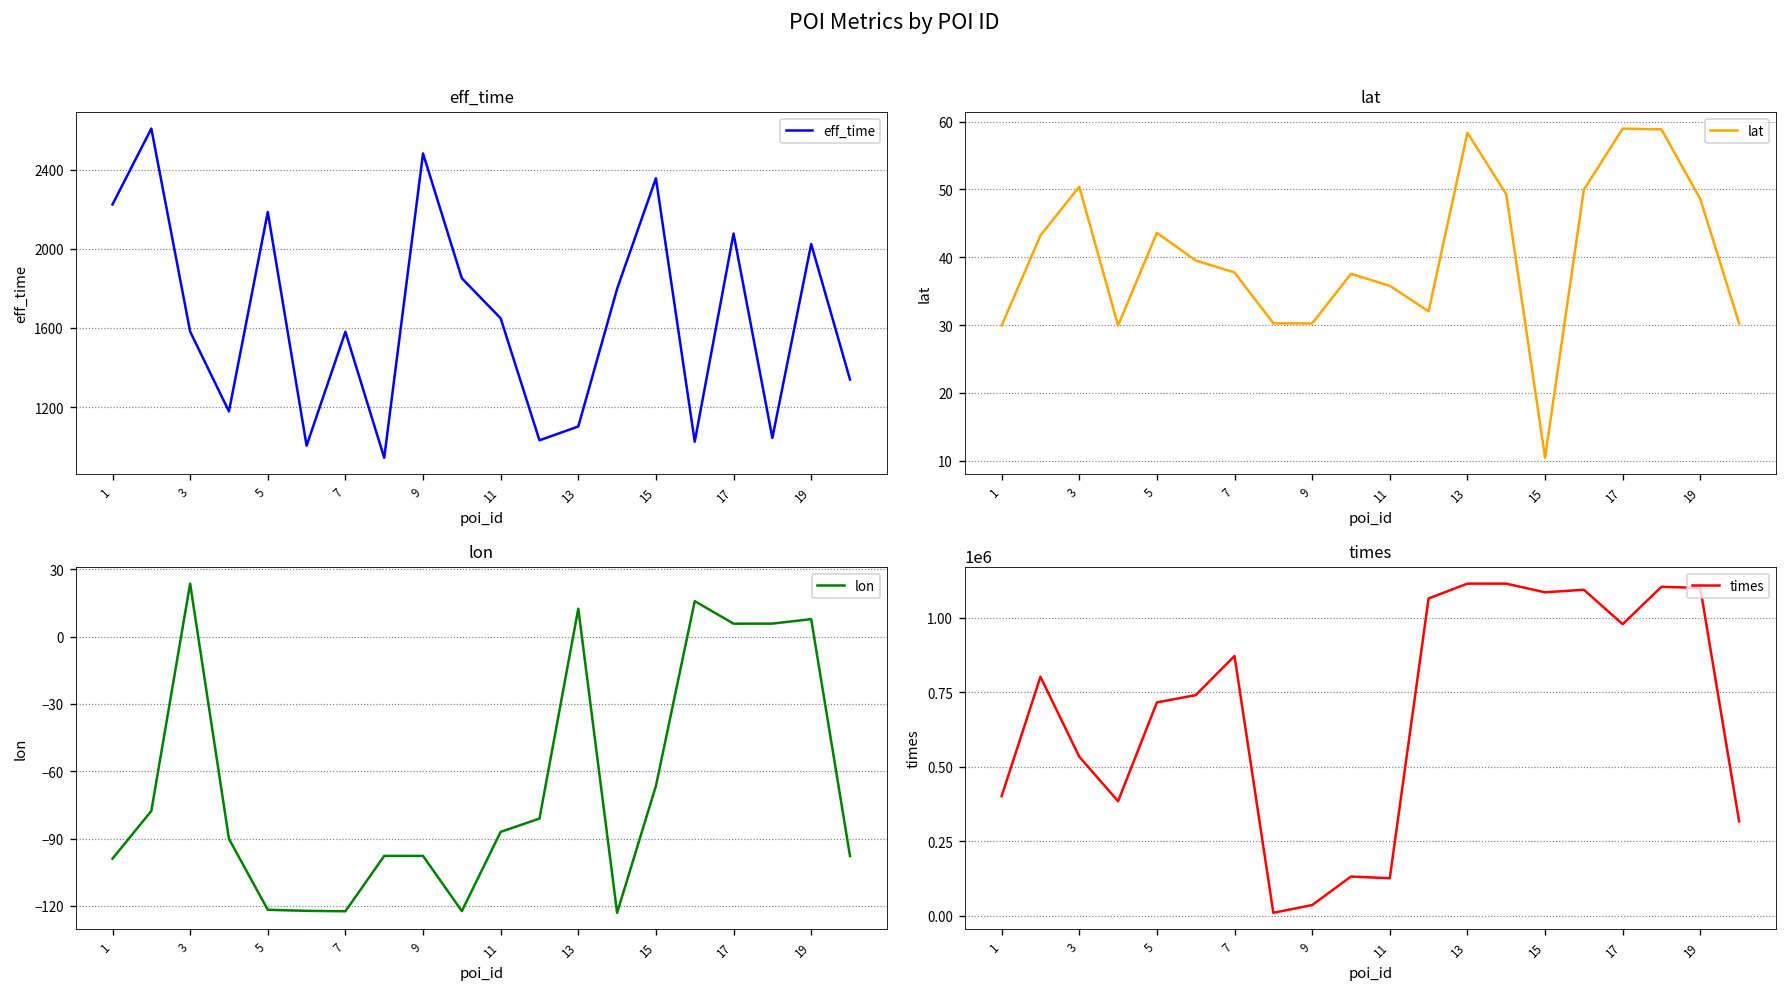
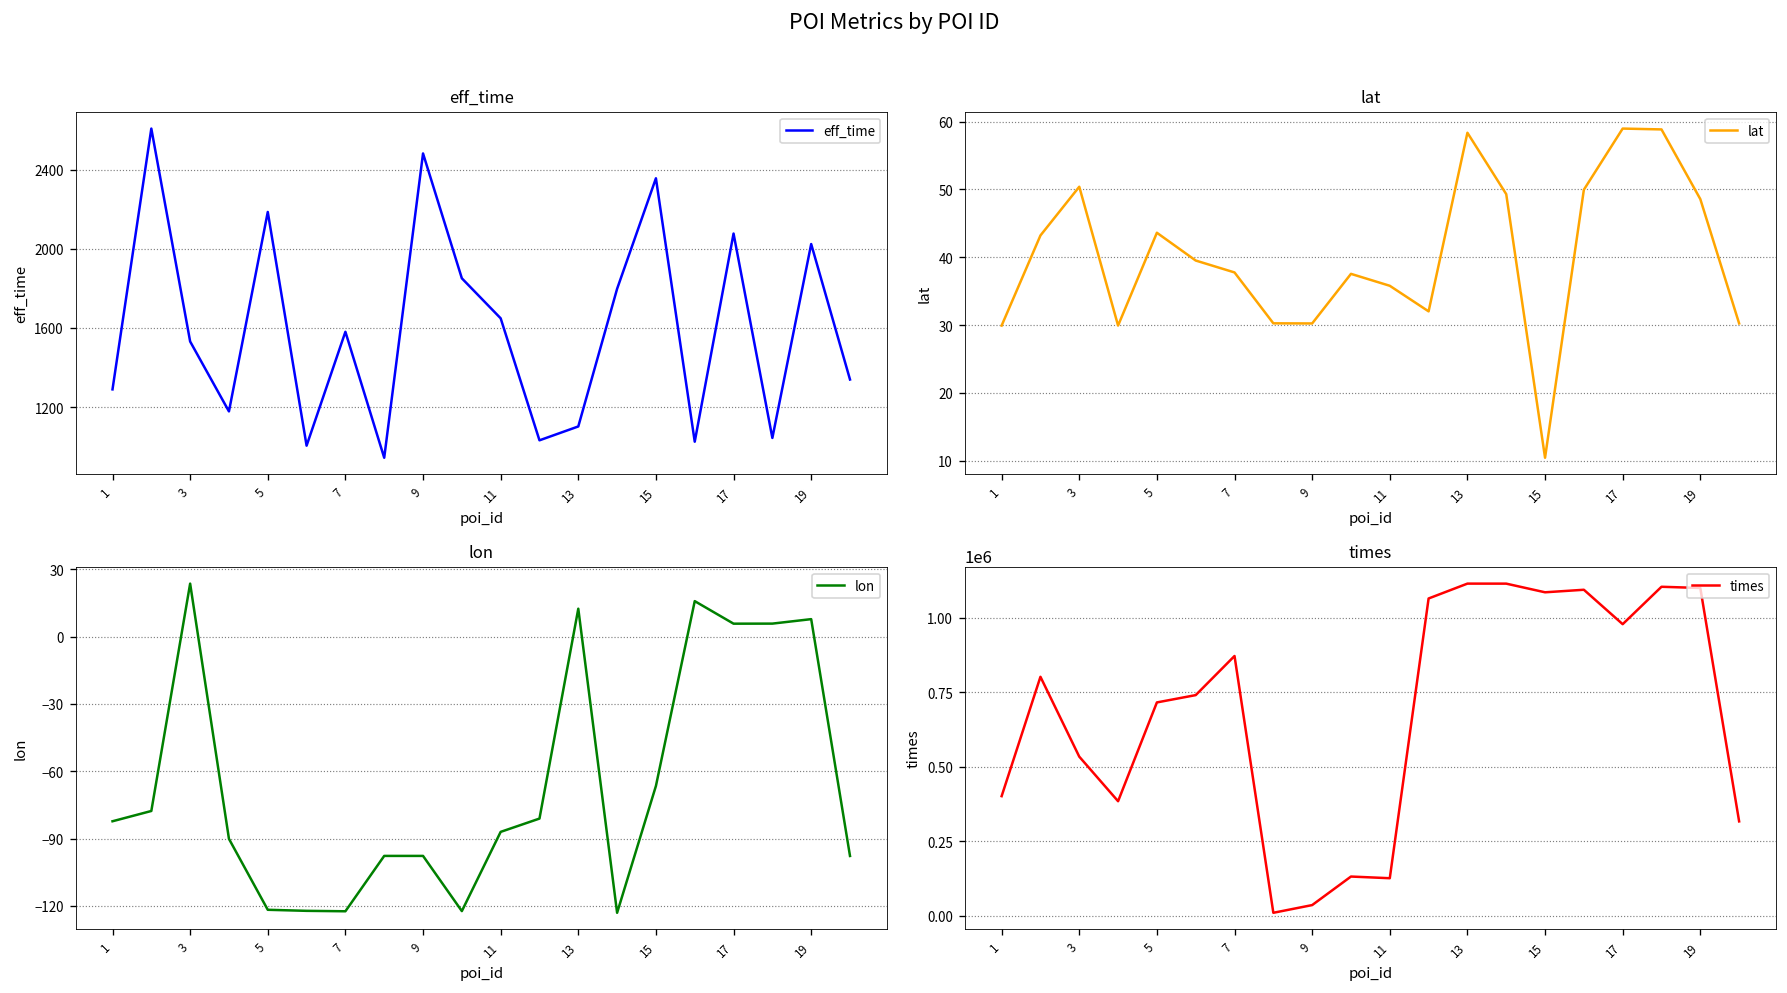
eff_time, 1: 2220 -> 1290
eff_time, 3: 1580 -> 1530
lon, 1: -99 -> -82
